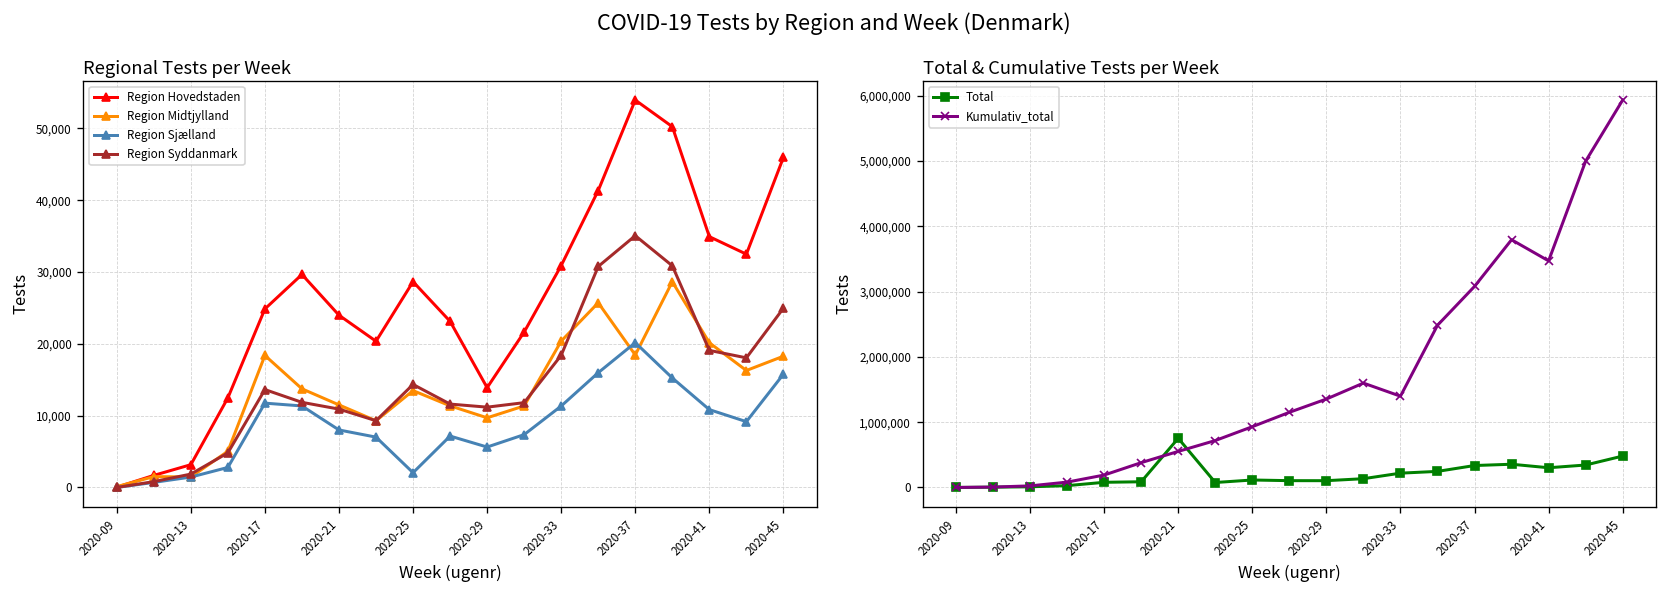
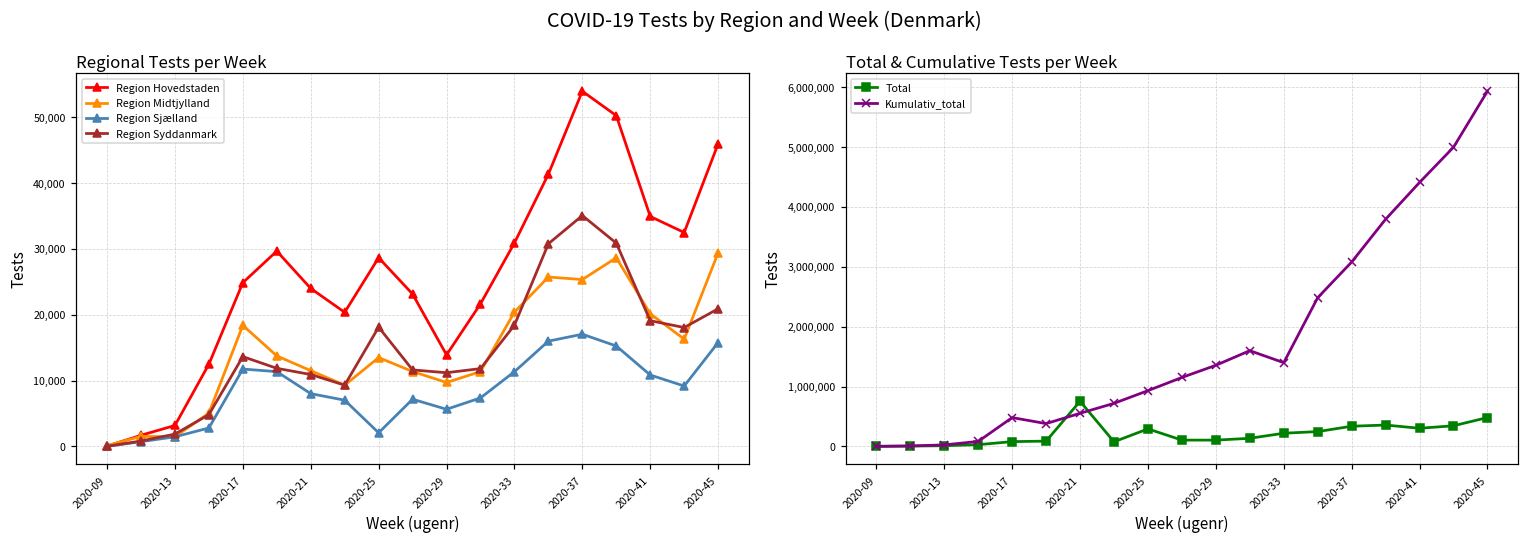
Regional Tests per Week, Region Syddanmark, 2020-25: 14,000 -> 18,000
Regional Tests per Week, Region Midtjylland, 2020-37: 18,000 -> 25,000
Regional Tests per Week, Region Sjælland, 2020-37: 20,000 -> 17,000
Regional Tests per Week, Region Midtjylland, 2020-45: 18,000 -> 29,000
Regional Tests per Week, Region Syddanmark, 2020-45: 25,000 -> 21,000
Total & Cumulative Tests per Week, Kumulativ_total, 2020-17: 200,000 -> 500,000
Total & Cumulative Tests per Week, Total, 2020-25: 100,000 -> 300,000
Total & Cumulative Tests per Week, Kumulativ_total, 2020-41: 3,500,000 -> 4,400,000
